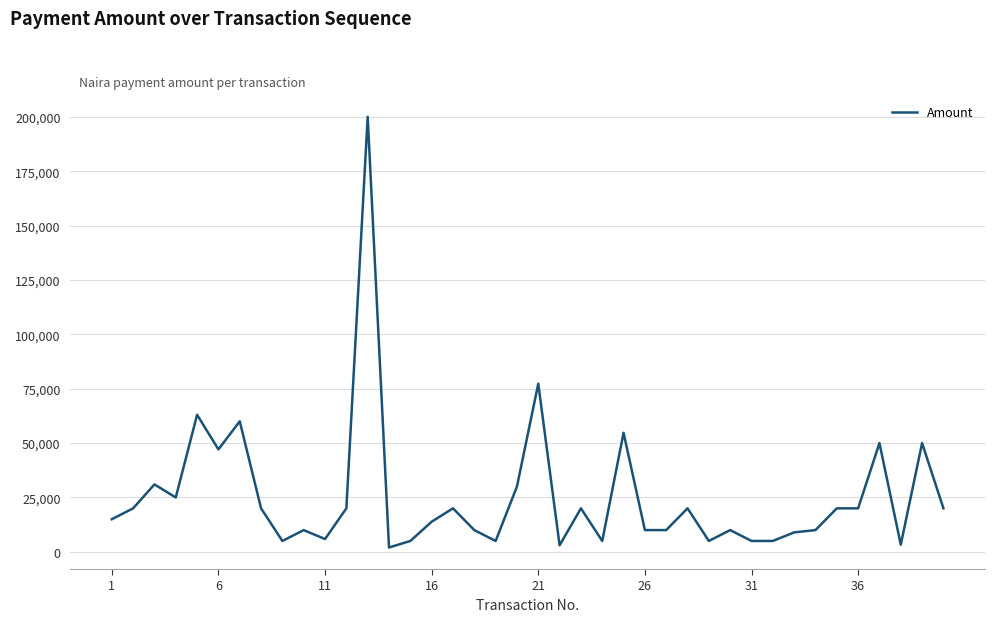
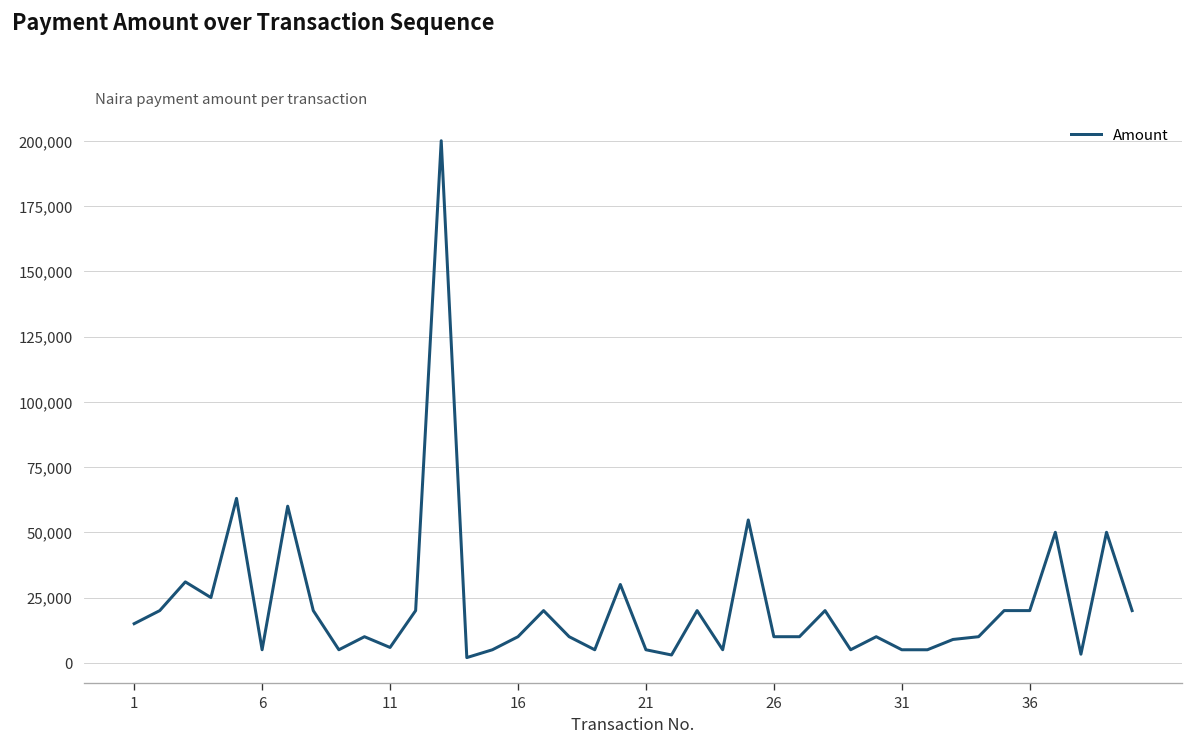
6: 47,000 -> 5,000
16: 14,000 -> 10,000
21: 77,000 -> 5,000
